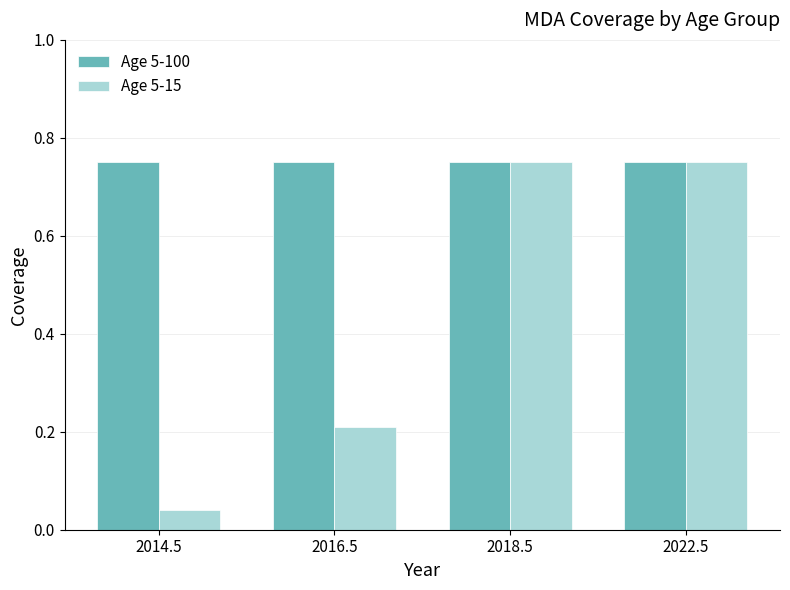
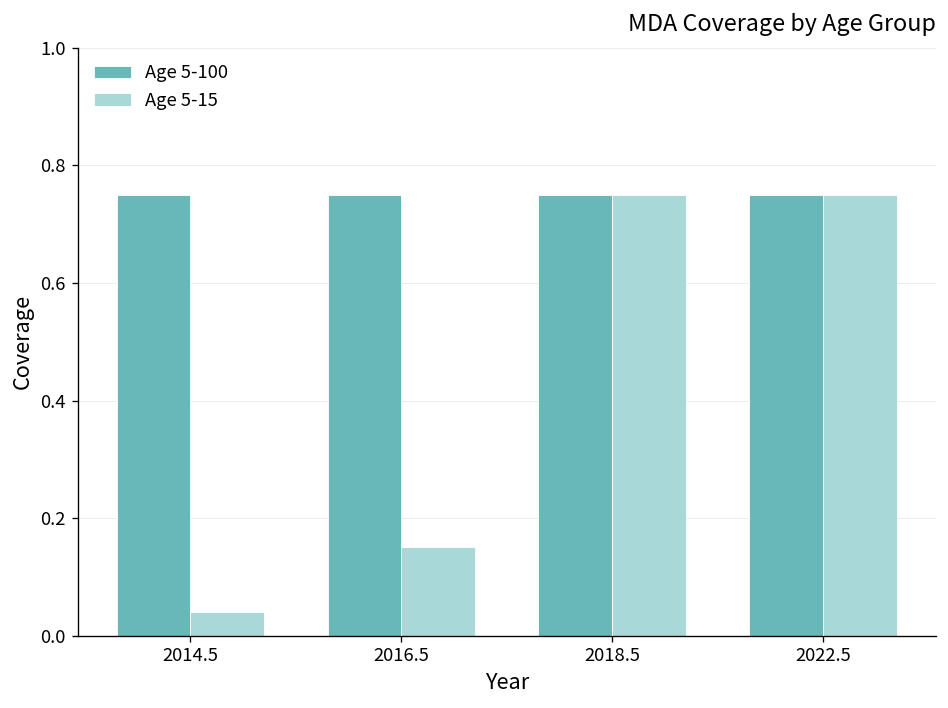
Age 5-15, 2016.5: 0.21 -> 0.15
